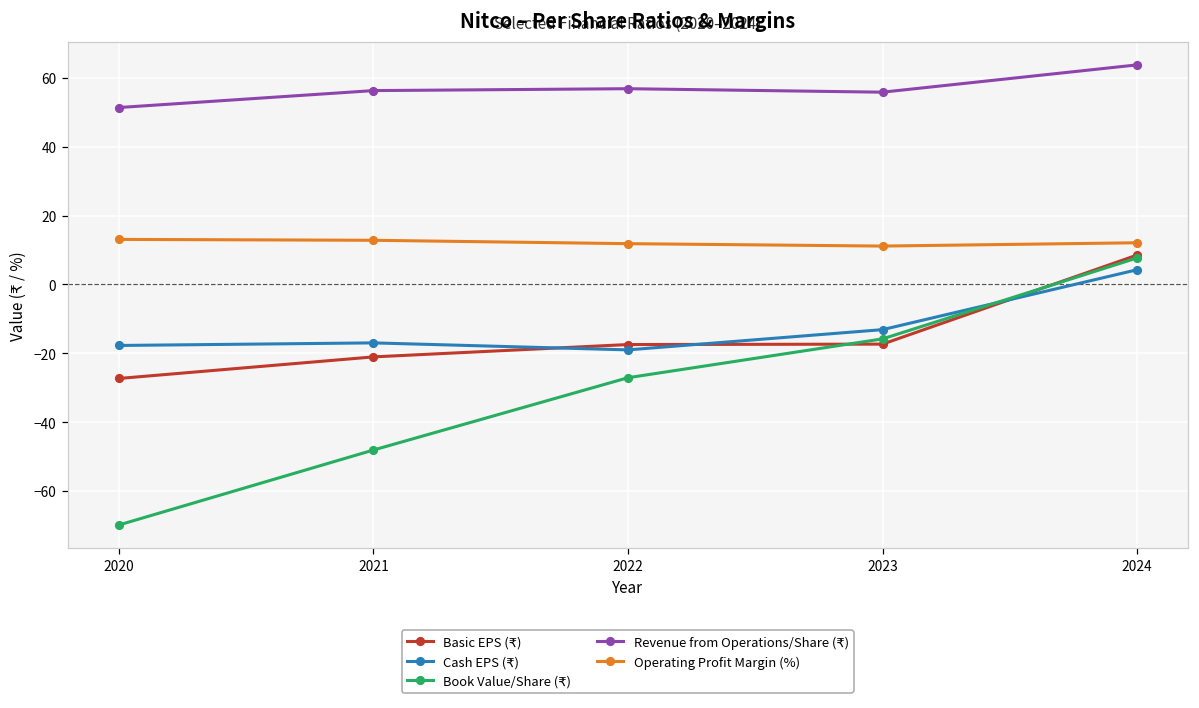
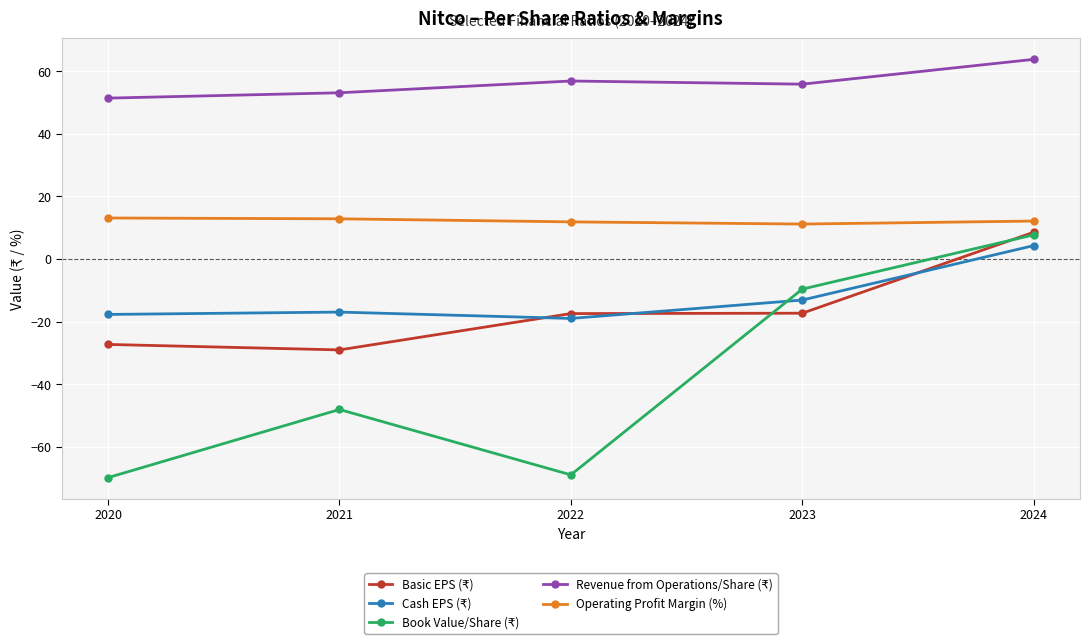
Basic EPS (₹), 2021: -21 -> -29
Revenue from Operations/Share (₹), 2021: 56 -> 53
Book Value/Share (₹), 2022: -27 -> -69
Book Value/Share (₹), 2023: -16 -> -10
